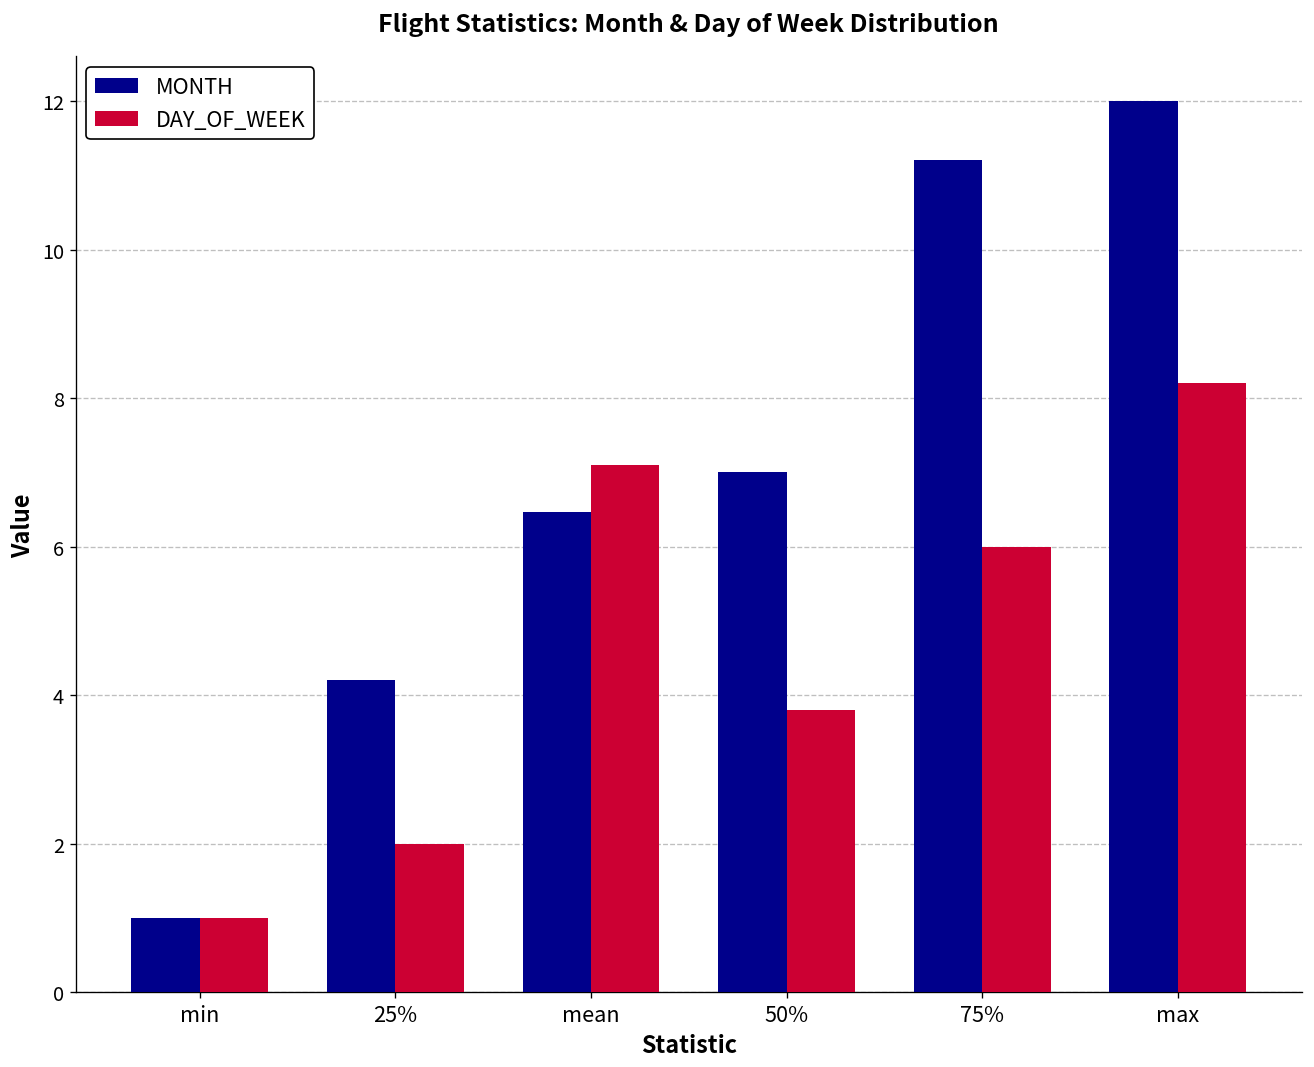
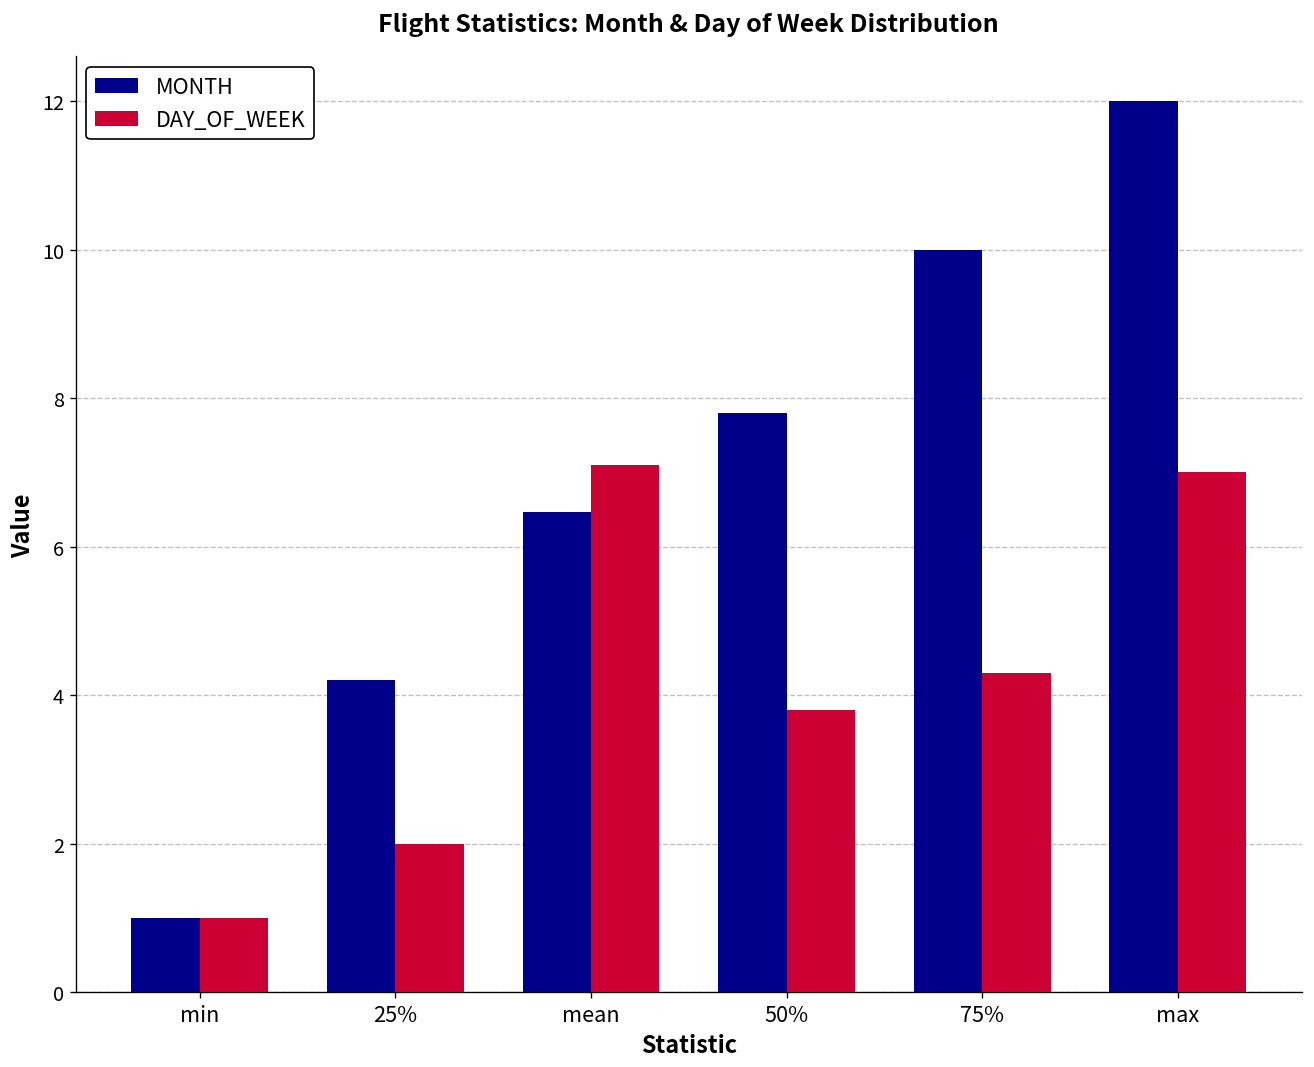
MONTH, 50%: 7.0 -> 7.8
MONTH, 75%: 11.2 -> 10.0
DAY_OF_WEEK, 75%: 6.0 -> 4.3
DAY_OF_WEEK, max: 8.2 -> 7.0
